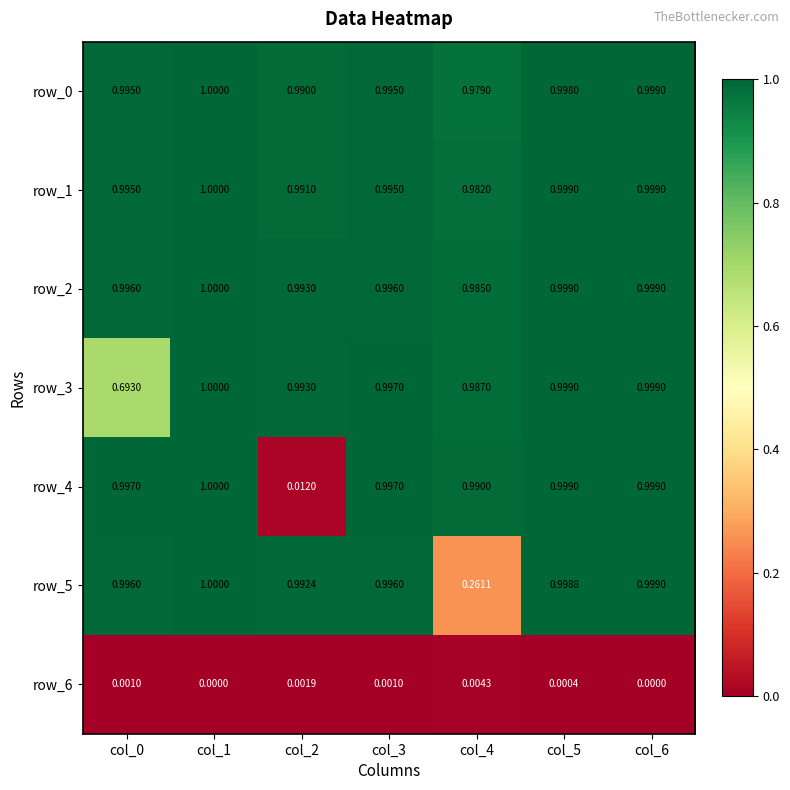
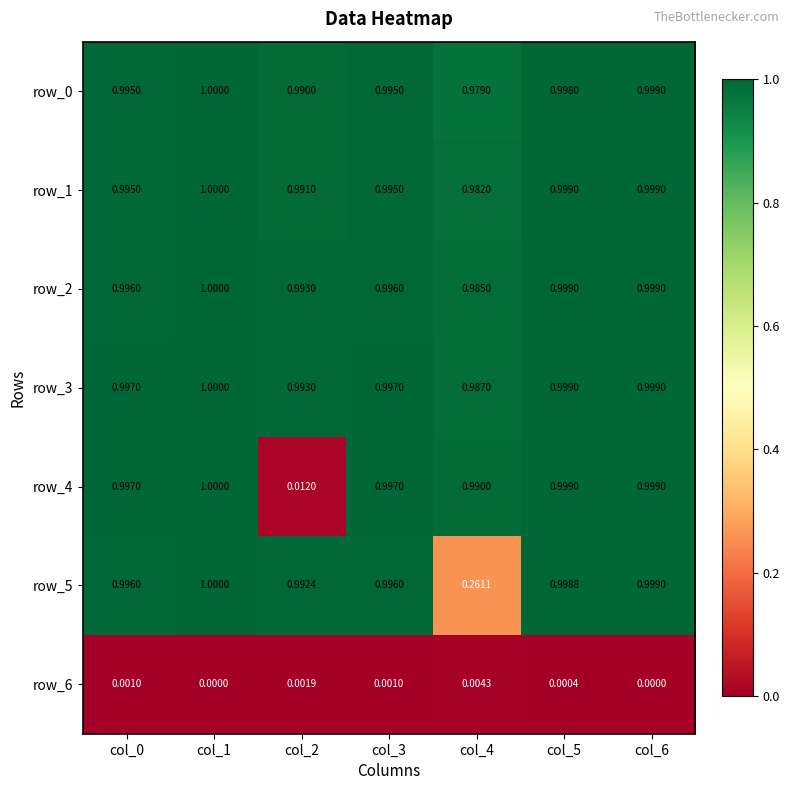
row_3, col_0: 0.6930 -> 0.9970
